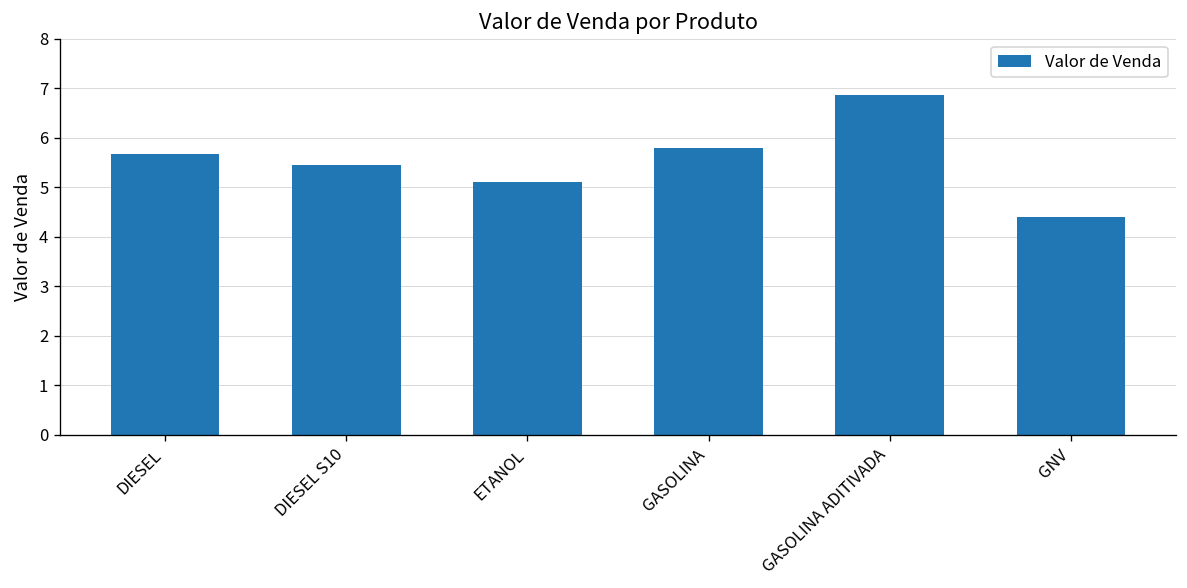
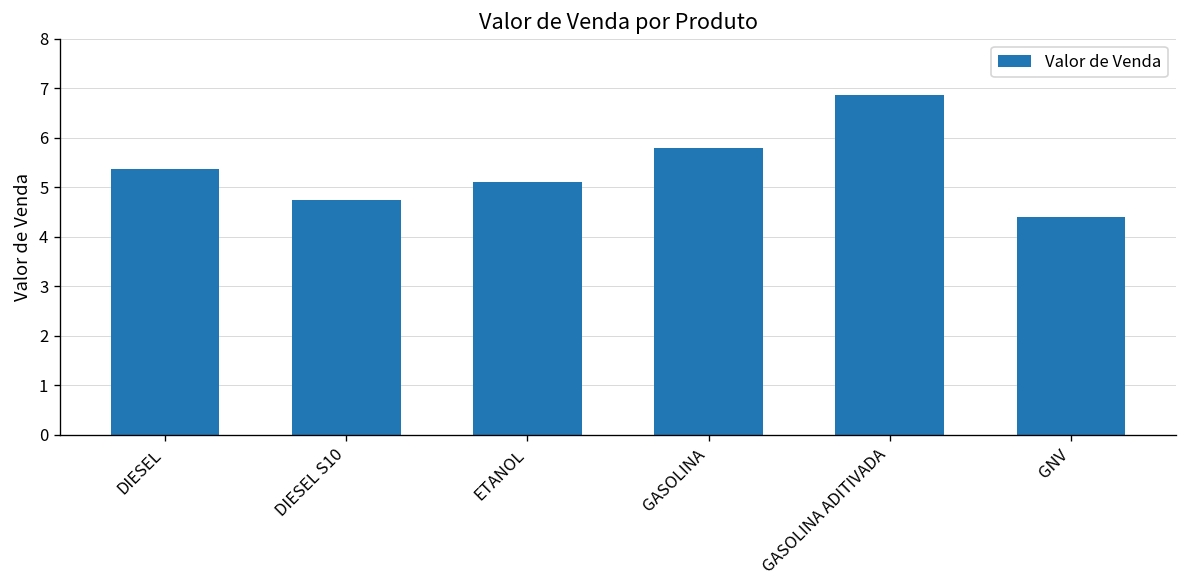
DIESEL: 5.7 -> 5.4
DIESEL S10: 5.5 -> 4.7
